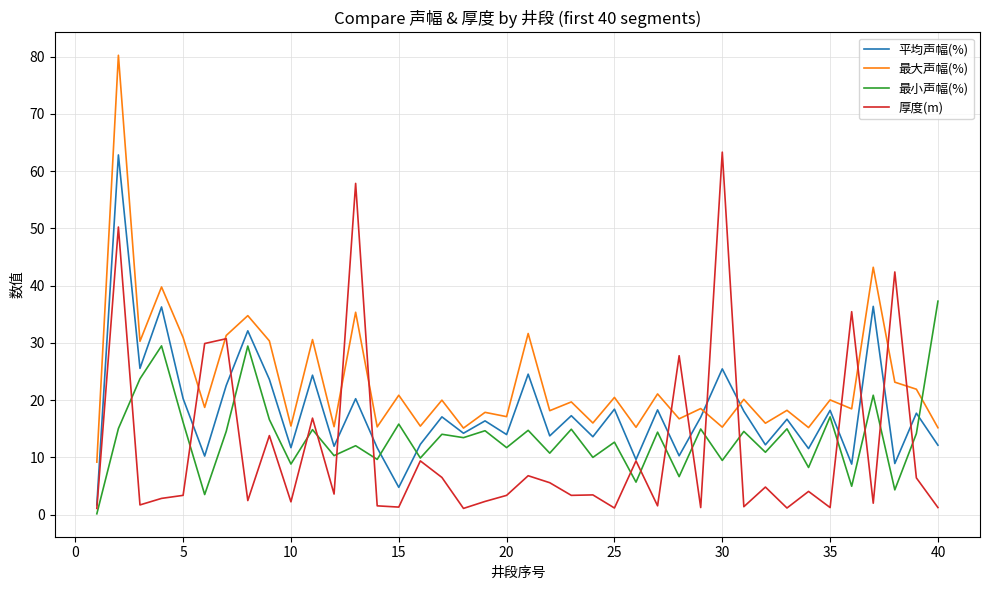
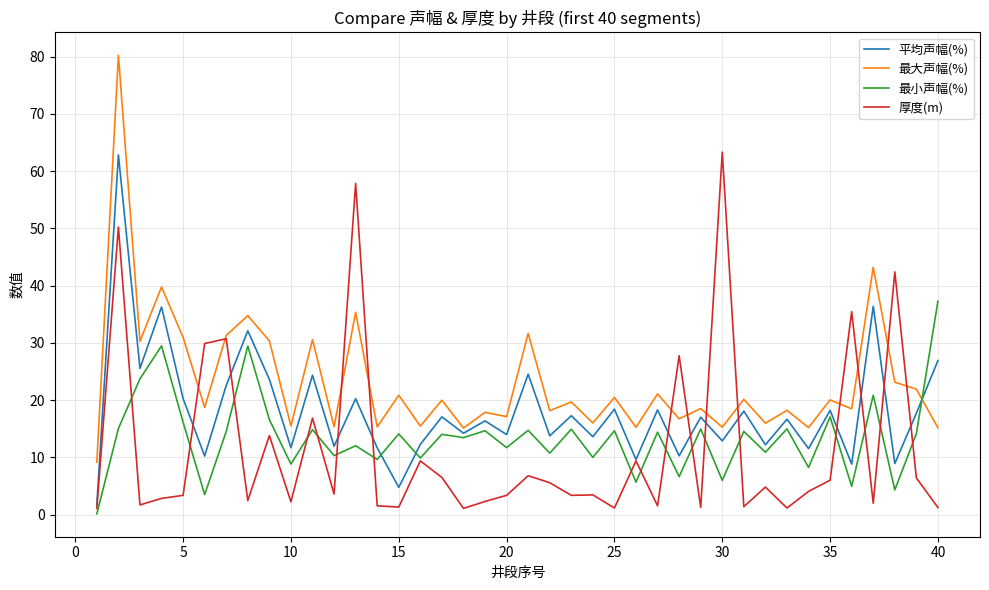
最小声幅(%), 15: 16 -> 14
最小声幅(%), 25: 13 -> 15
平均声幅(%), 30: 25 -> 13
最小声幅(%), 30: 9 -> 6
厚度(m), 35: 1 -> 6
平均声幅(%), 40: 12 -> 27
